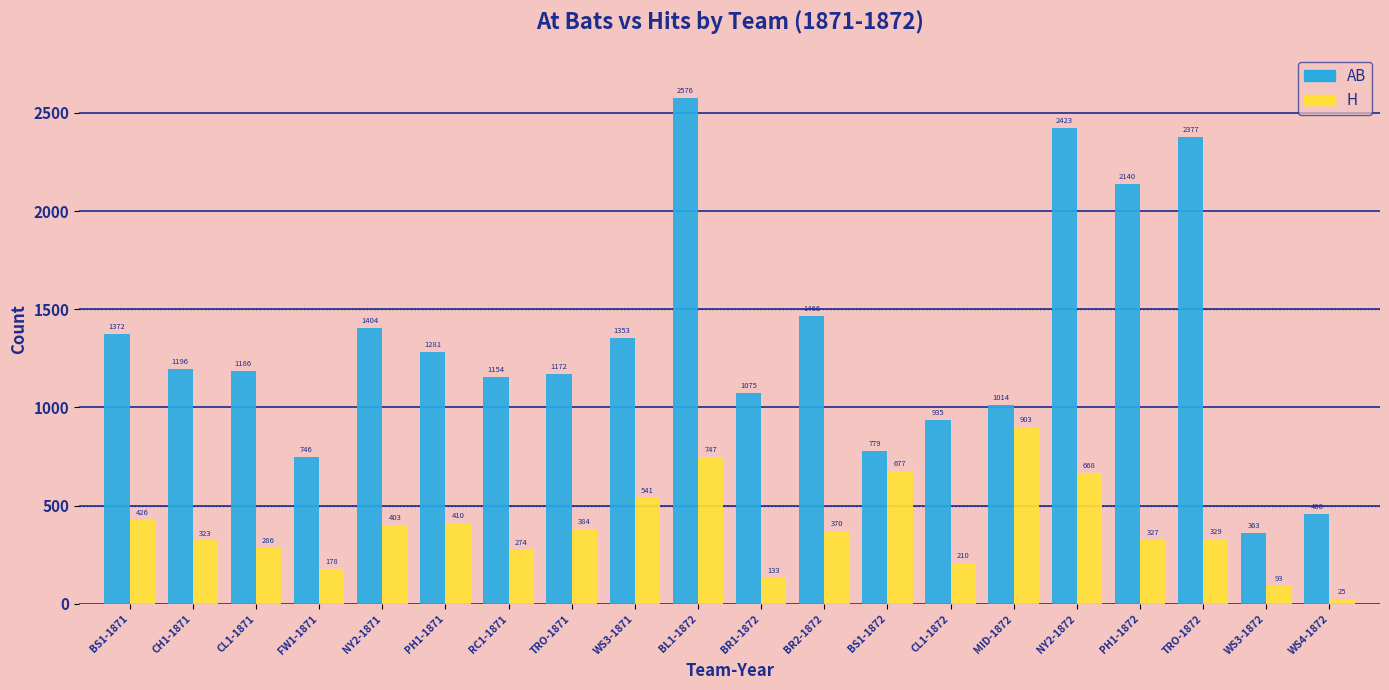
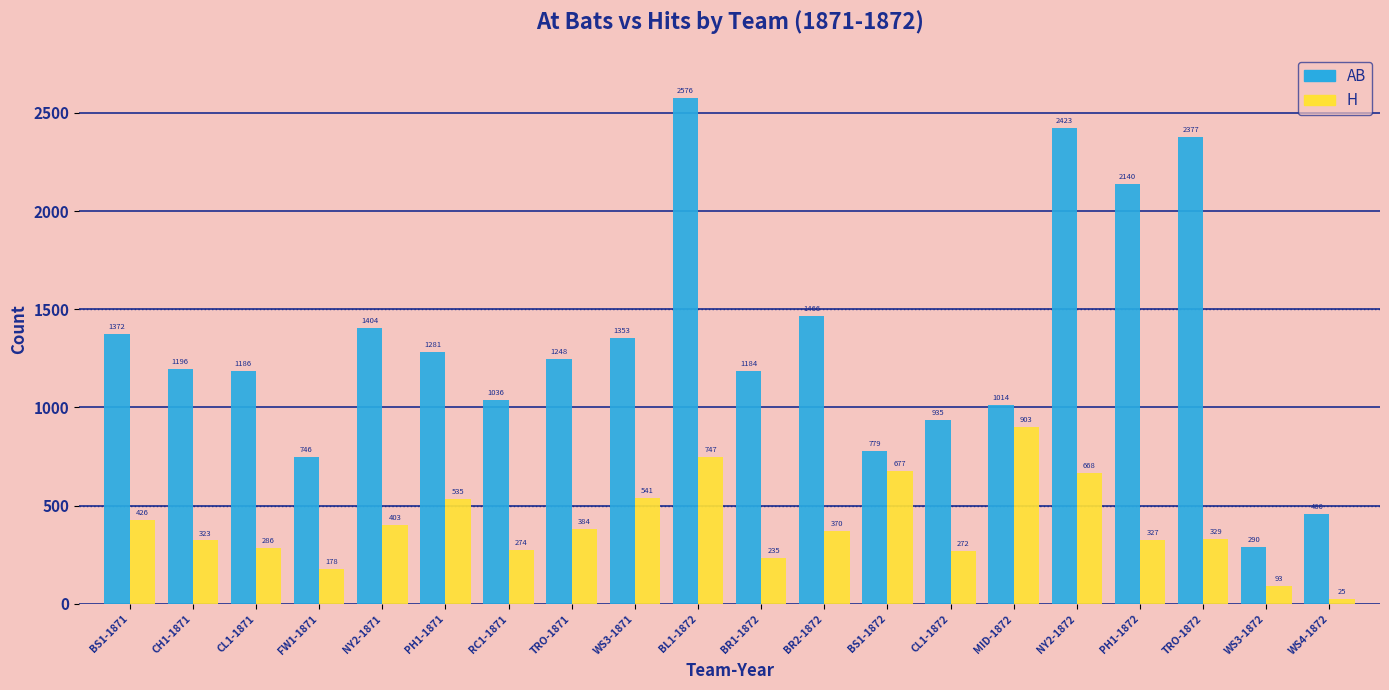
H, PH1-1871: 410 -> 535
AB, RC1-1871: 1154 -> 1036
AB, TRO-1871: 1172 -> 1248
AB, BR1-1872: 1075 -> 1184
H, BR1-1872: 133 -> 235
H, CL1-1872: 210 -> 272
AB, WS3-1872: 363 -> 290
